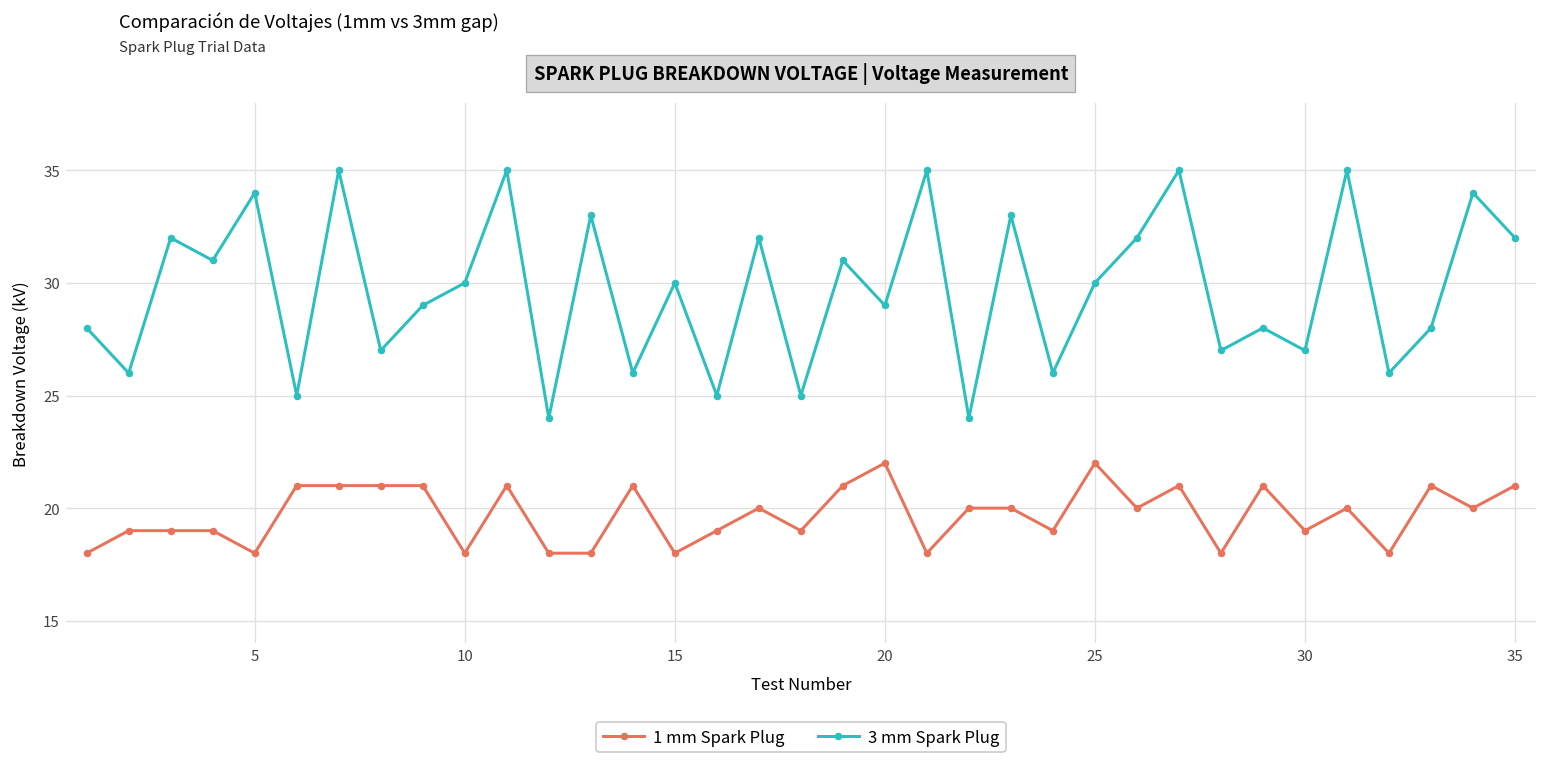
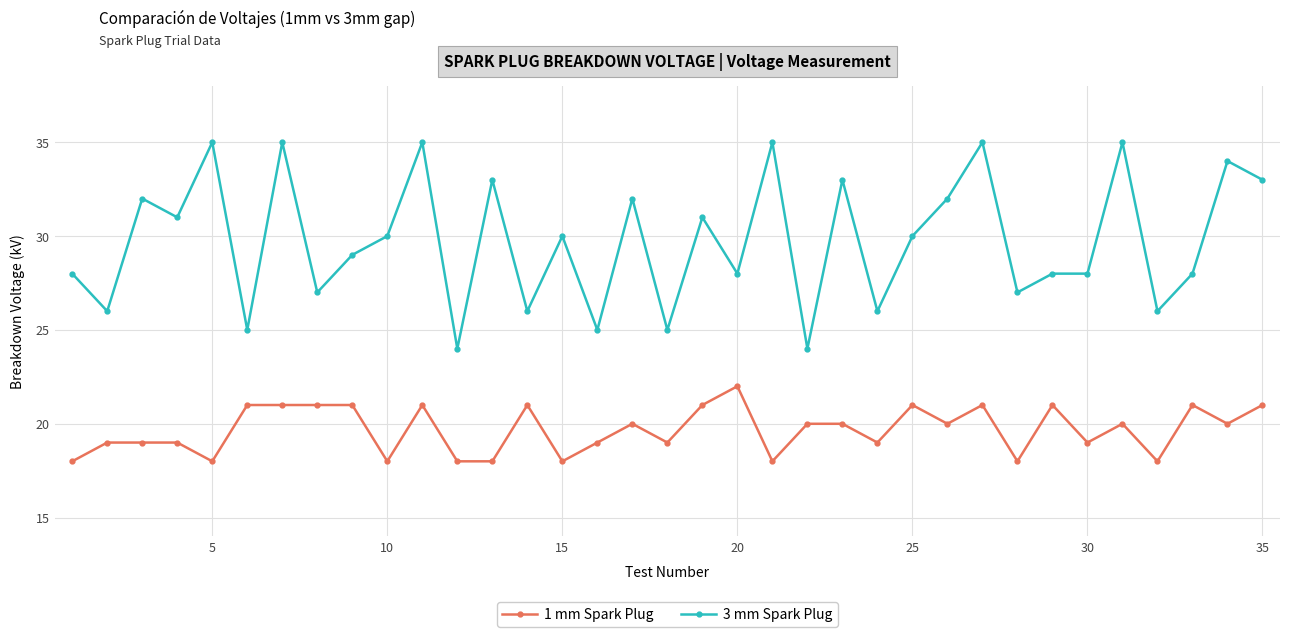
3 mm Spark Plug, 5: 34 -> 35
3 mm Spark Plug, 20: 29 -> 28
1 mm Spark Plug, 25: 22 -> 21
3 mm Spark Plug, 30: 27 -> 28
3 mm Spark Plug, 35: 32 -> 33
